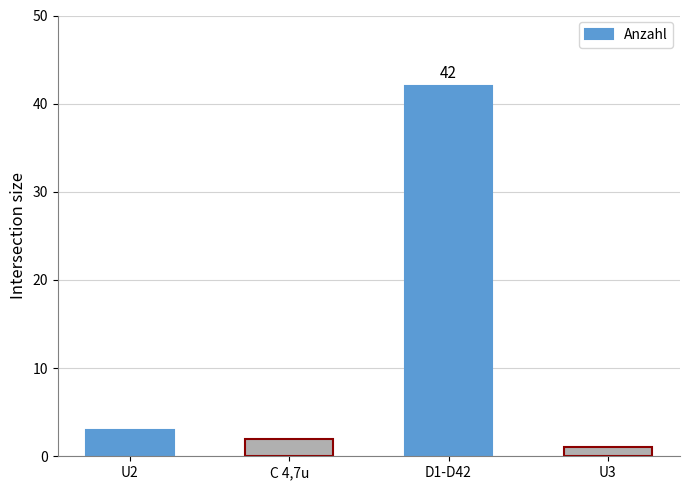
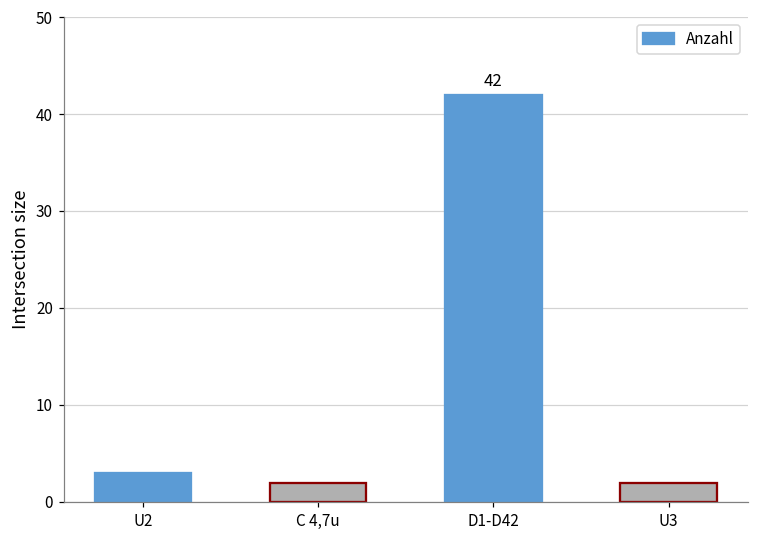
U3: 1 -> 2
